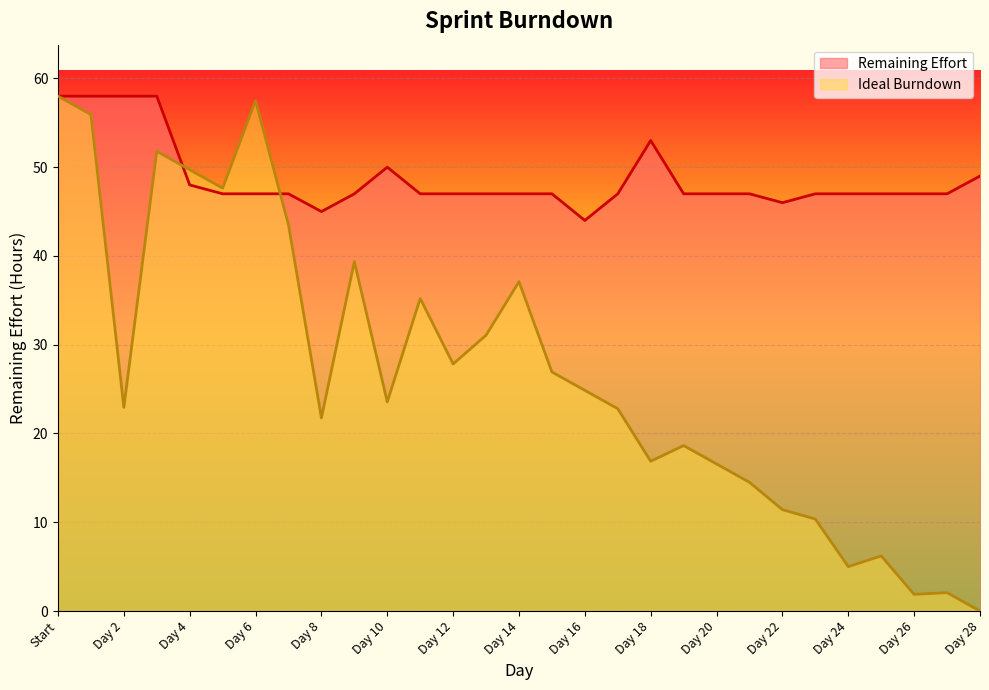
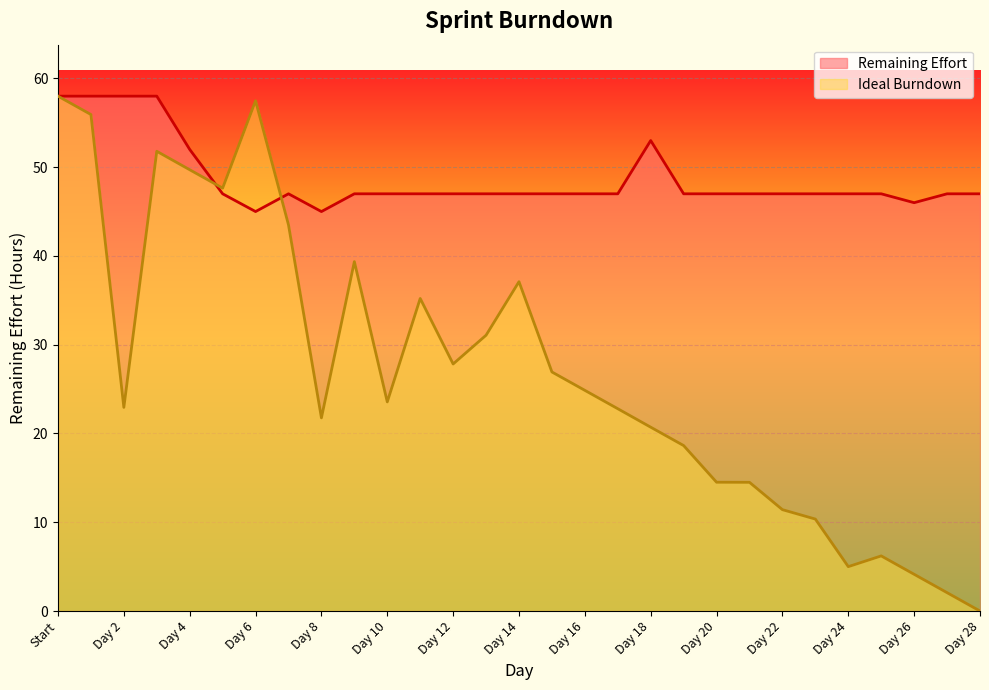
Remaining Effort, Day 4: 48 -> 52
Remaining Effort, Day 6: 47 -> 45
Remaining Effort, Day 10: 50 -> 47
Remaining Effort, Day 16: 44 -> 47
Ideal Burndown, Day 18: 17 -> 21
Ideal Burndown, Day 20: 17 -> 15
Remaining Effort, Day 22: 46 -> 47
Remaining Effort, Day 26: 47 -> 46
Ideal Burndown, Day 26: 2 -> 4
Remaining Effort, Day 28: 49 -> 47
